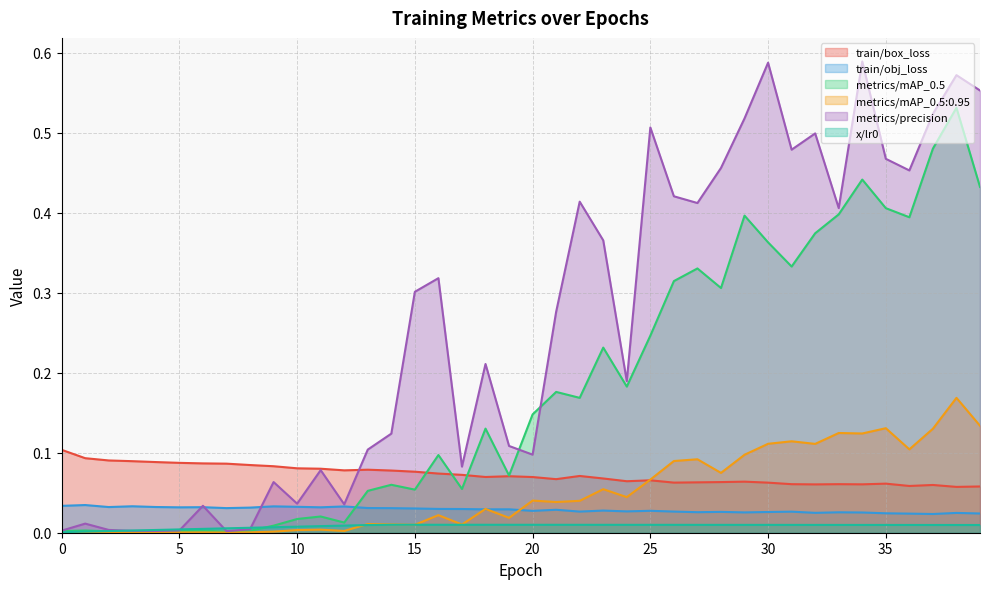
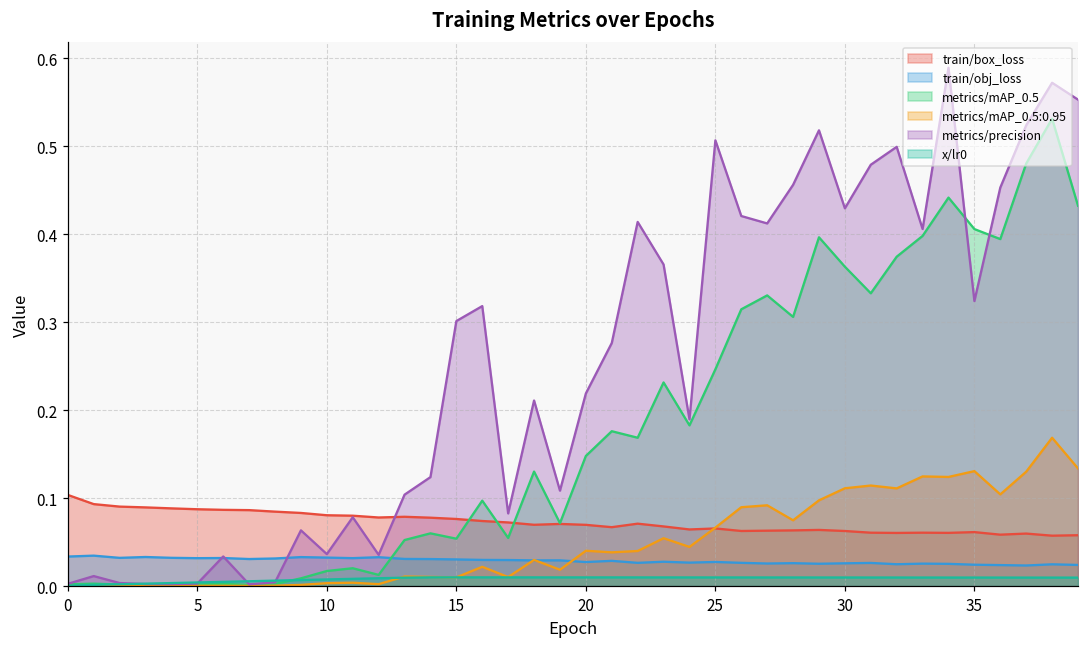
metrics/precision, 20: 0.10 -> 0.22
metrics/precision, 30: 0.59 -> 0.43
metrics/precision, 35: 0.47 -> 0.32
